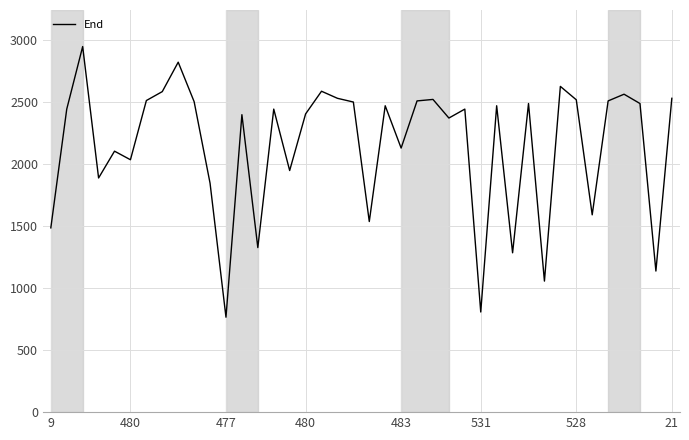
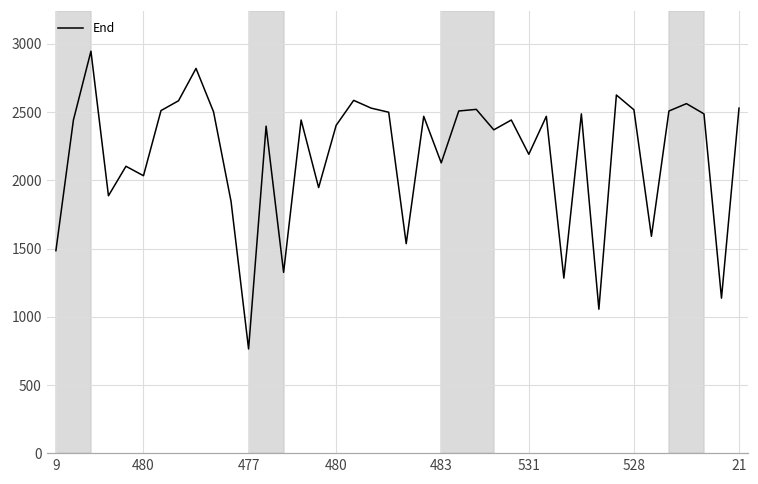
531: 810 -> 2190
